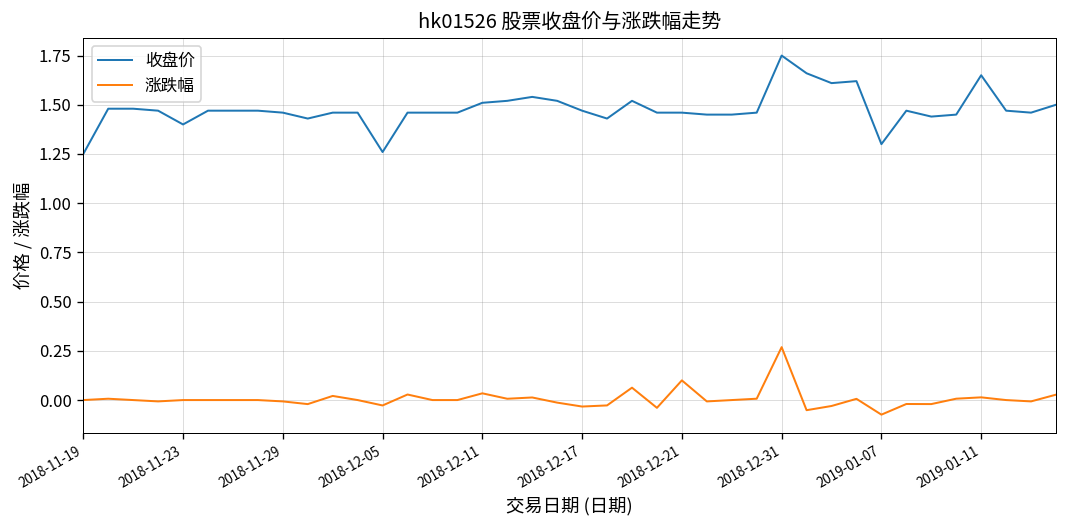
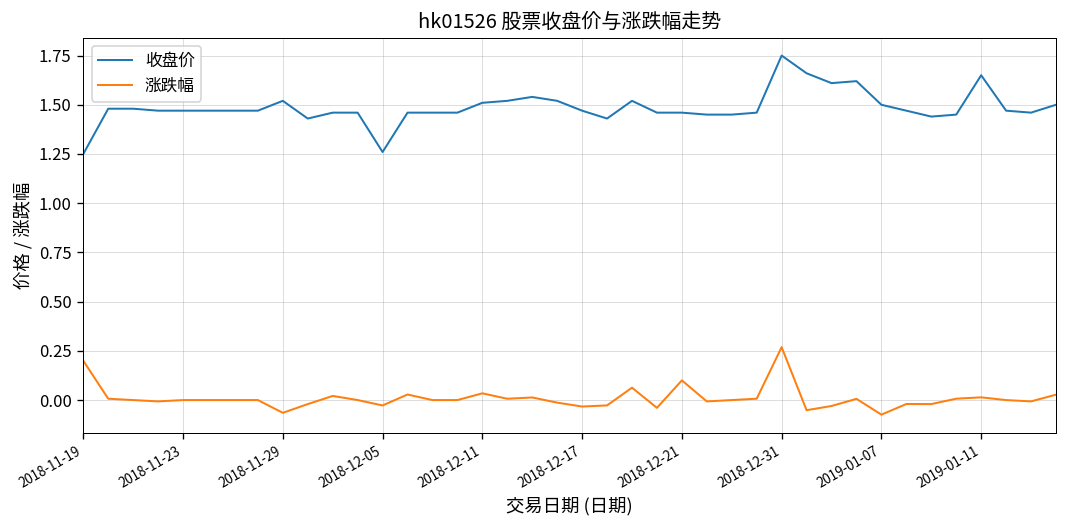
涨跌幅, 2018-11-19: 0.0 -> 0.2
收盘价, 2018-11-23: 1.40 -> 1.47
收盘价, 2018-11-29: 1.46 -> 1.52
涨跌幅, 2018-11-29: -0.01 -> -0.06
收盘价, 2019-01-07: 1.3 -> 1.5
